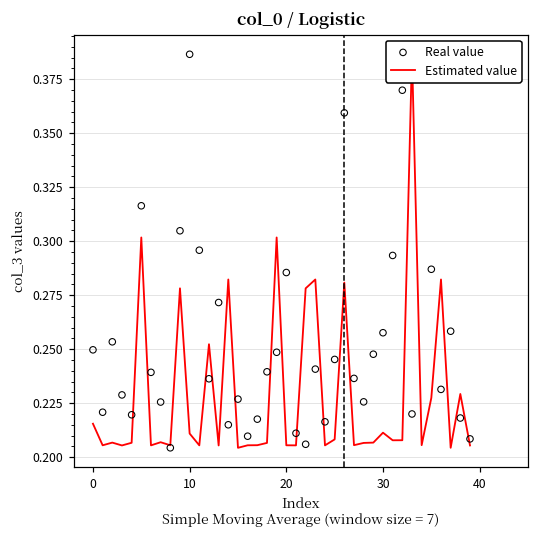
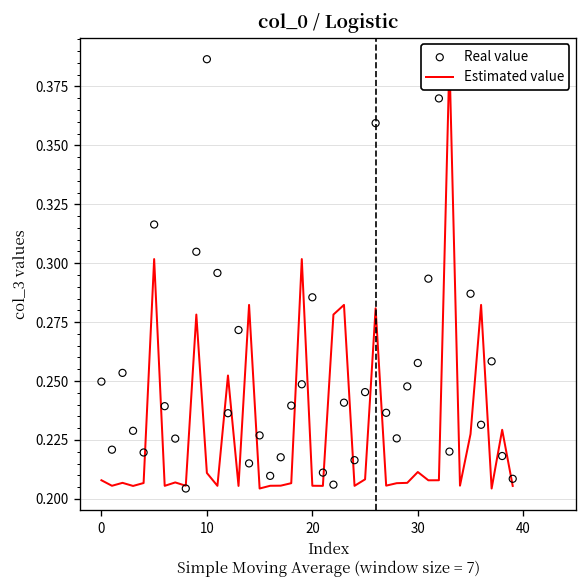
Estimated value, 0: 0.216 -> 0.208
